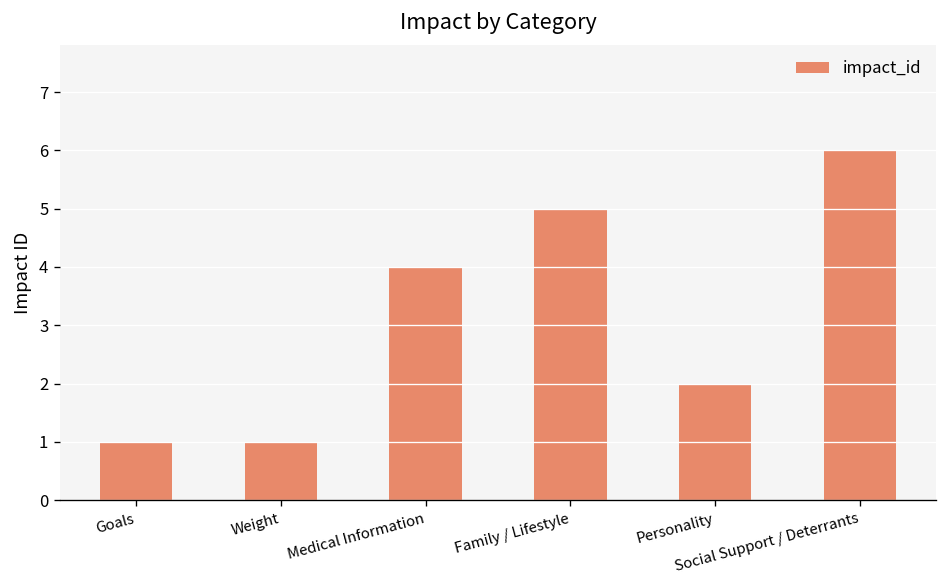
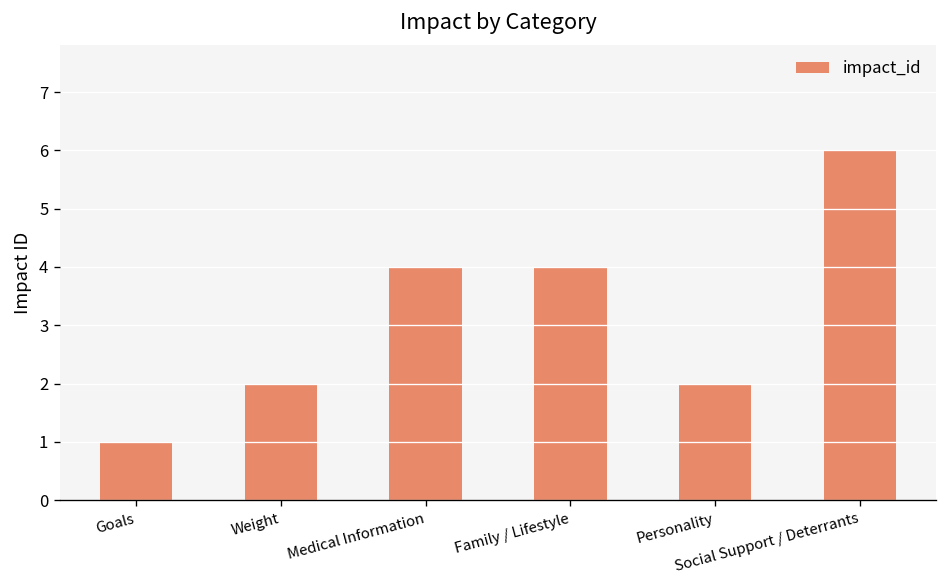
Weight: 1 -> 2
Family / Lifestyle: 5 -> 4
